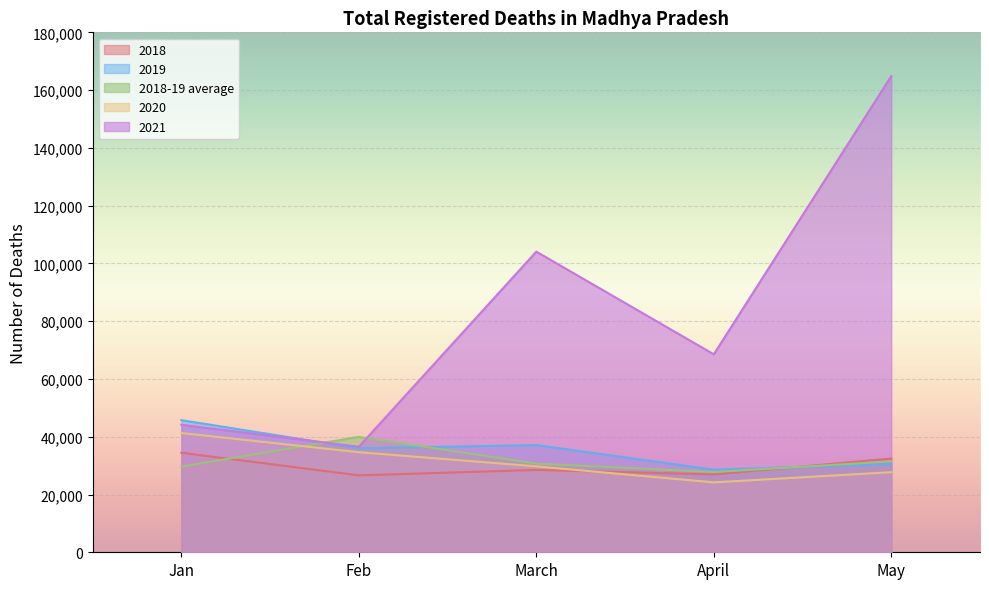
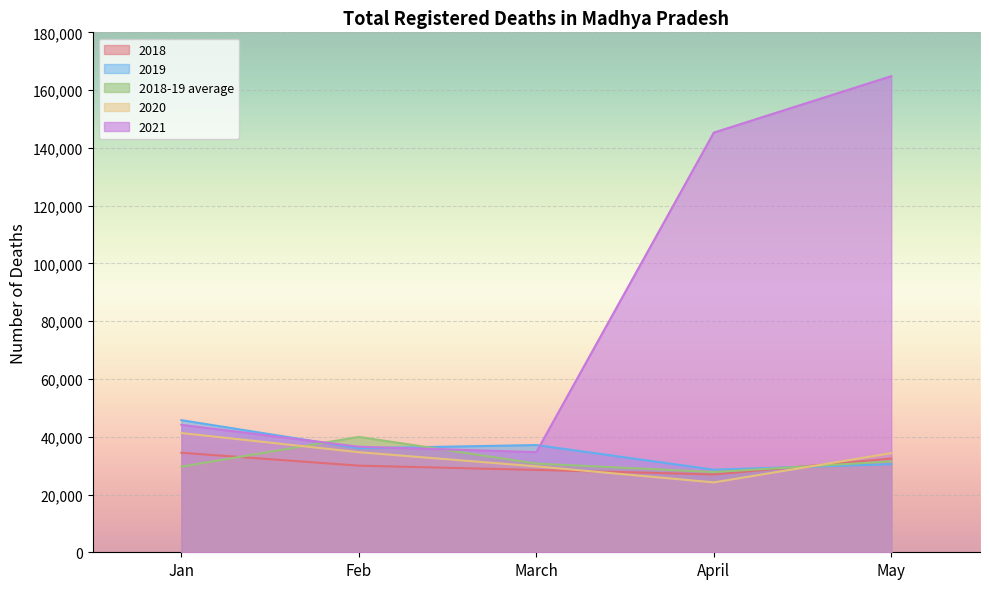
2018, Feb: 27,000 -> 30,000
2021, March: 104,000 -> 35,000
2021, April: 69,000 -> 145,000
2020, May: 28,000 -> 34,000
